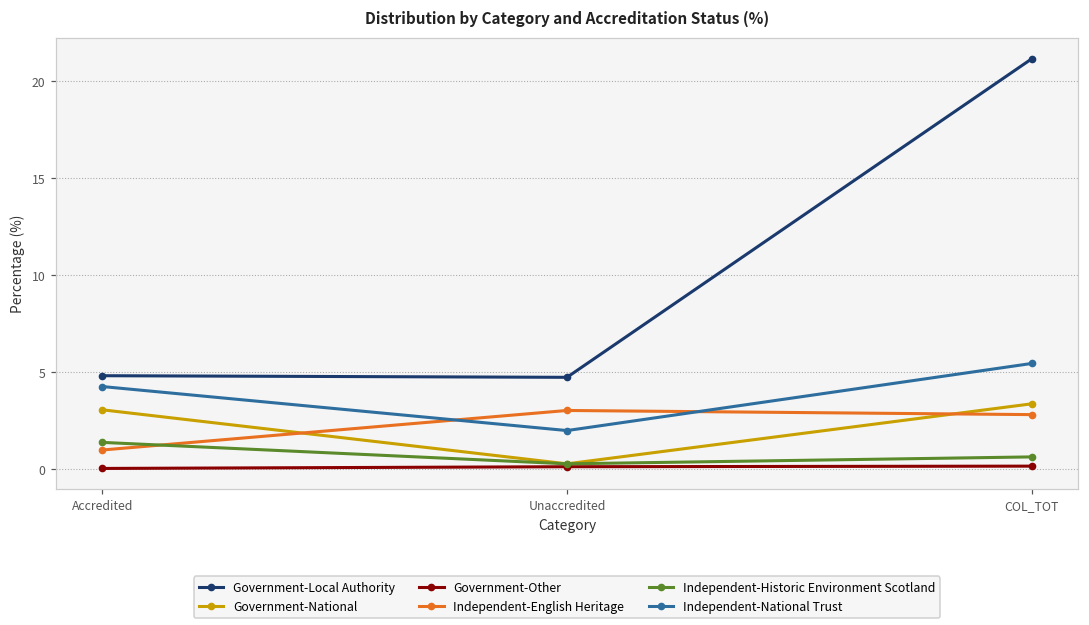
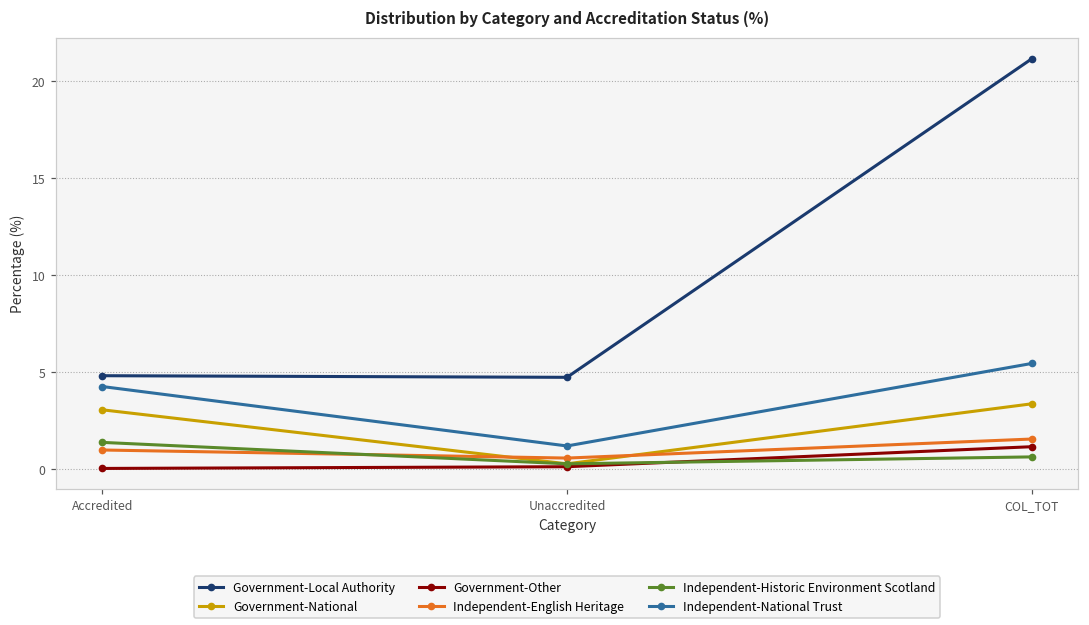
Independent-English Heritage, Unaccredited: 3.0 -> 0.6
Independent-National Trust, Unaccredited: 2.0 -> 1.2
Government-Other, COL_TOT: 0.1 -> 1.2
Independent-English Heritage, COL_TOT: 2.8 -> 1.5
